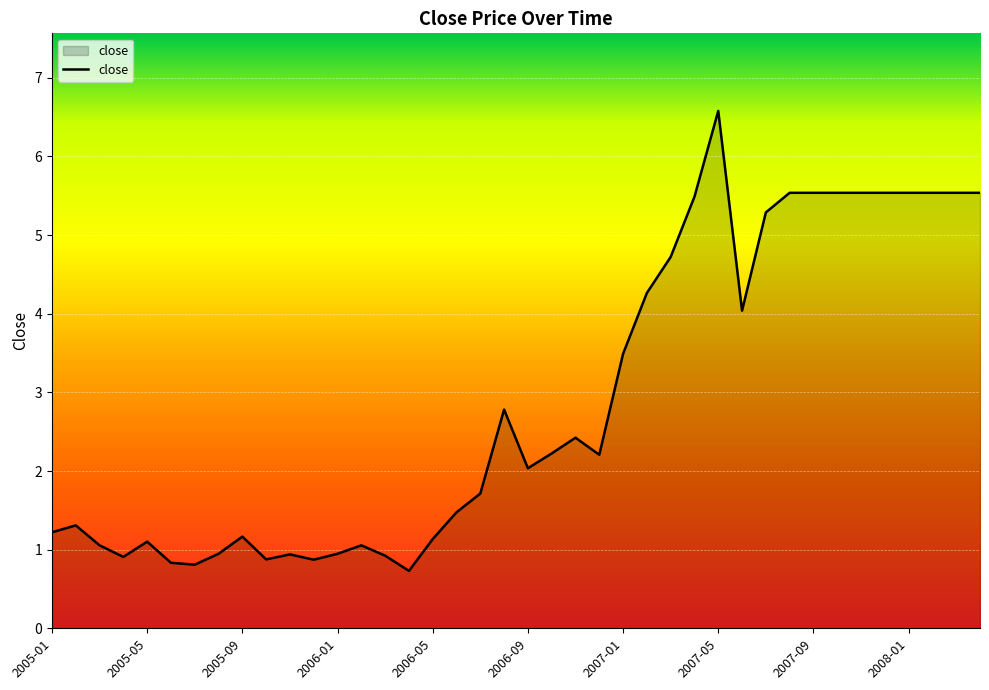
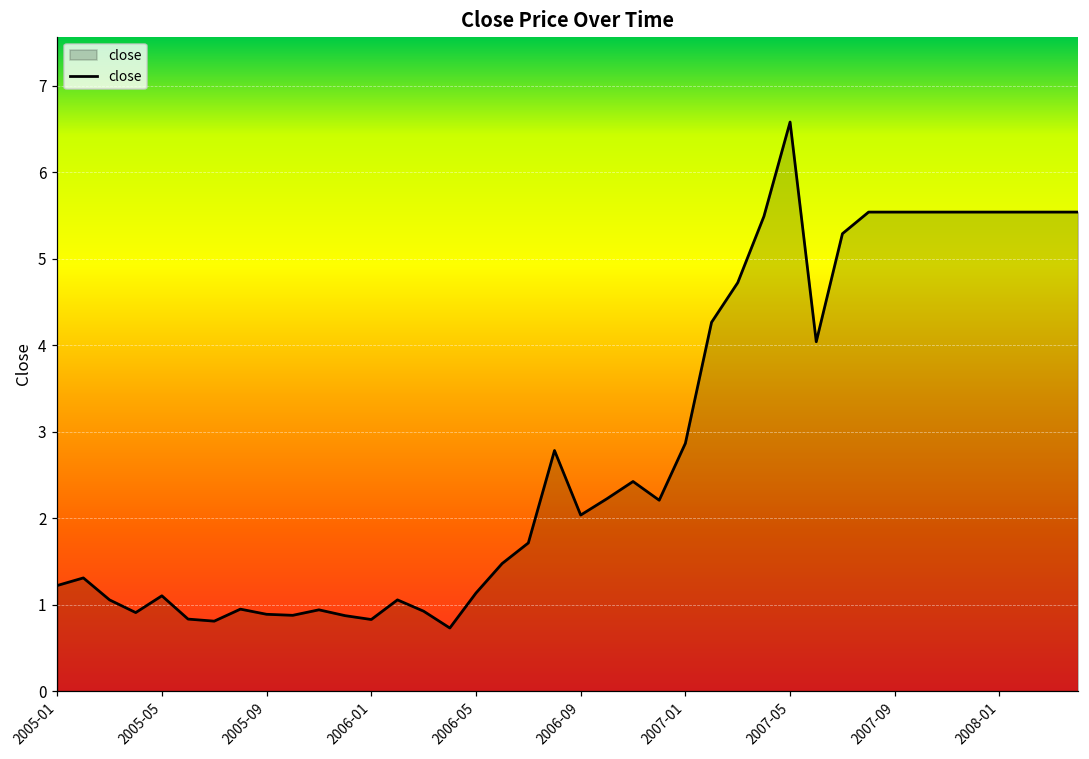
2005-09: 1.2 -> 0.9
2006-01: 0.9 -> 0.8
2007-01: 3.5 -> 2.9
